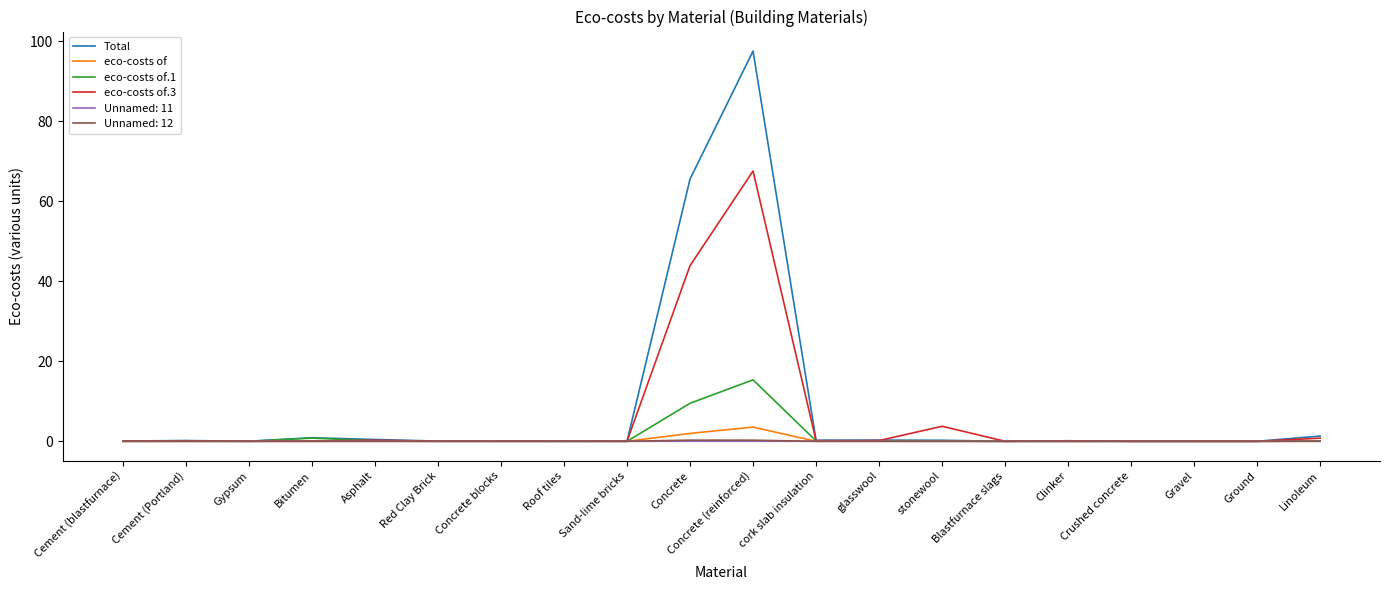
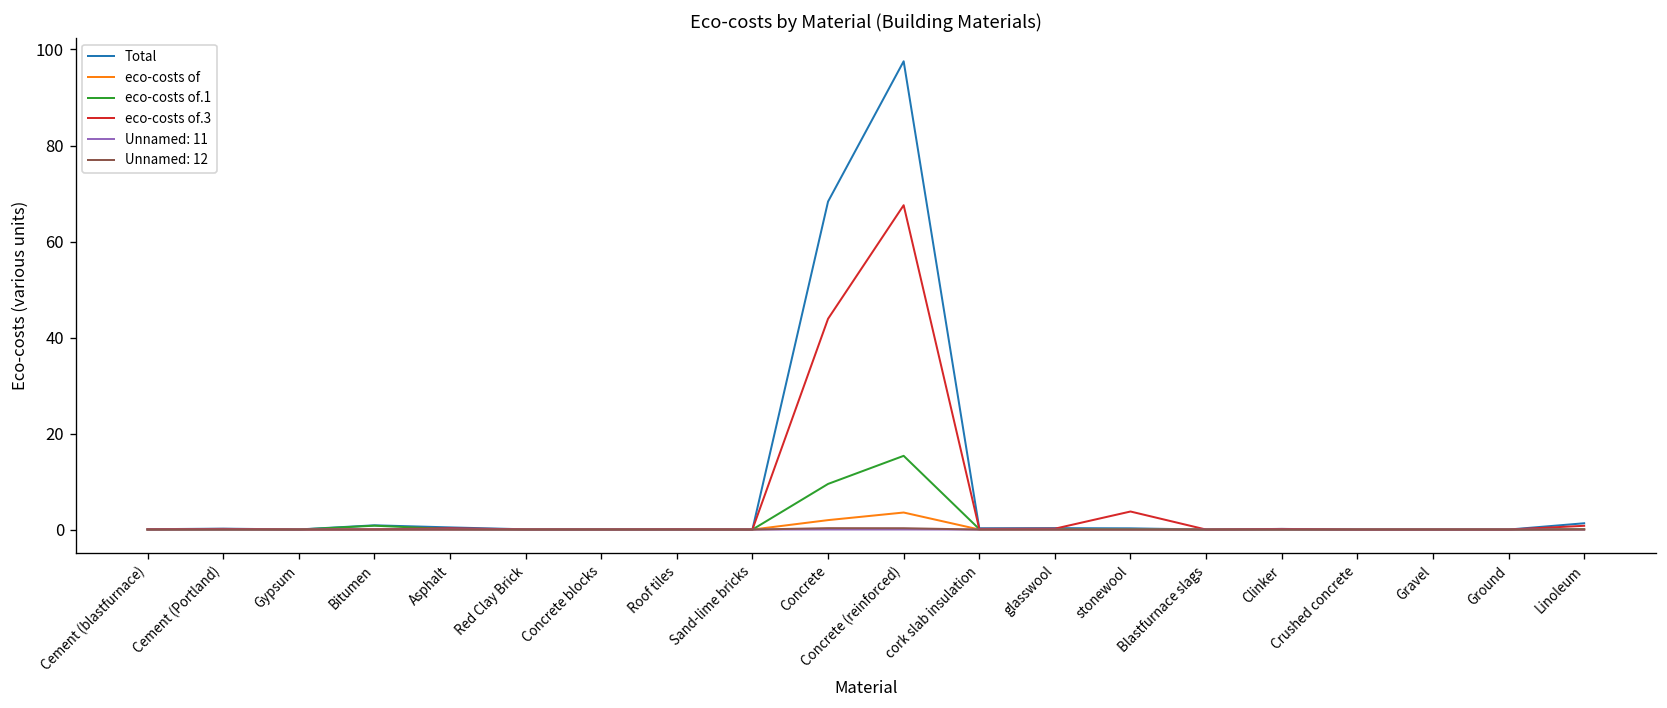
Total, Concrete: 66 -> 68
